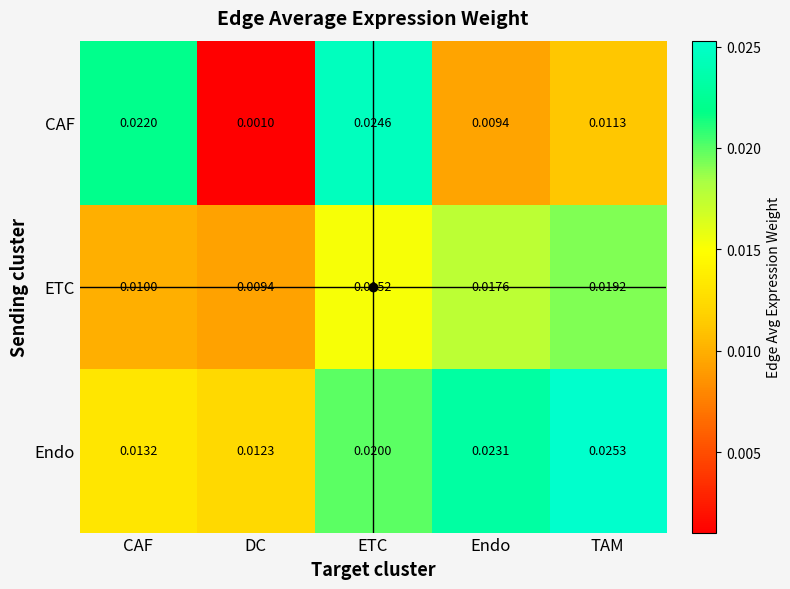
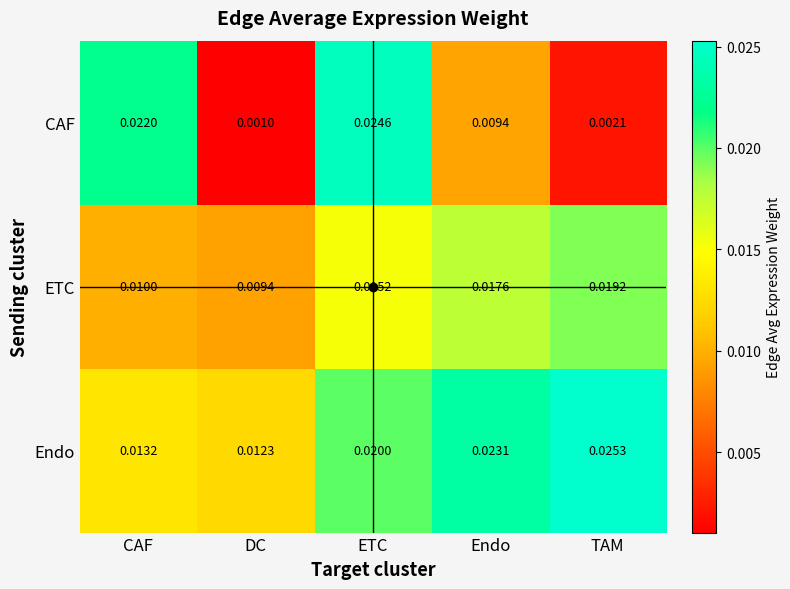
CAF, TAM: 0.0113 -> 0.0021
